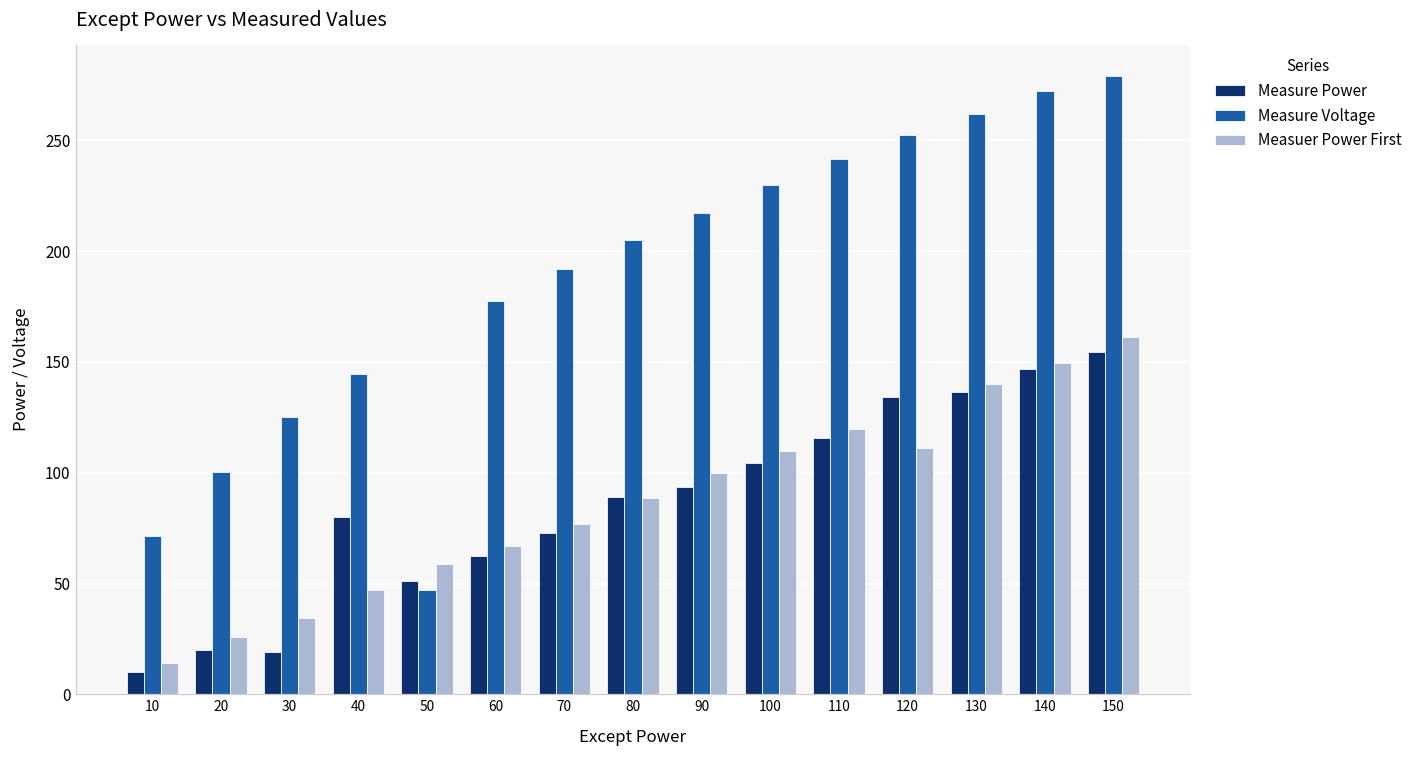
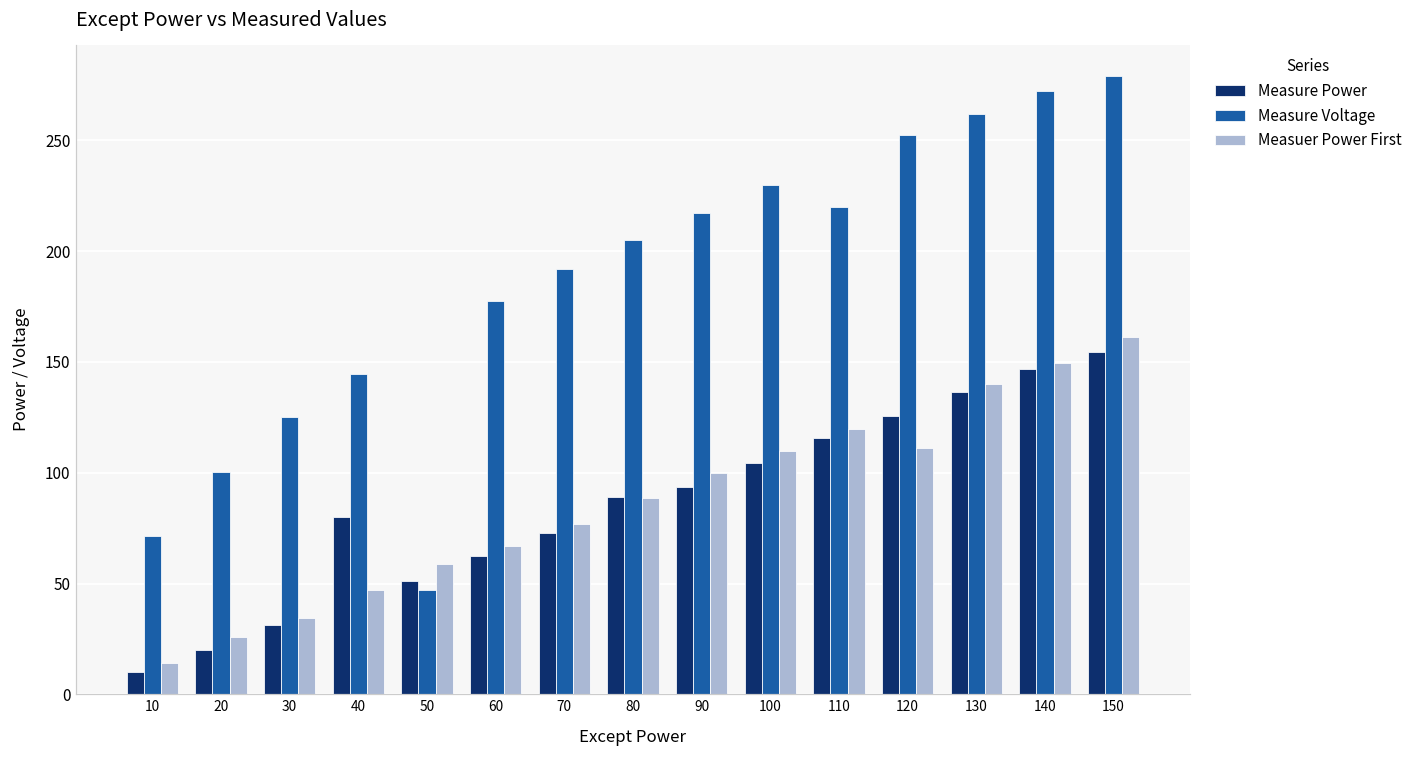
Measure Power, 30: 19 -> 31
Measure Voltage, 110: 242 -> 220
Measure Power, 120: 134 -> 126
